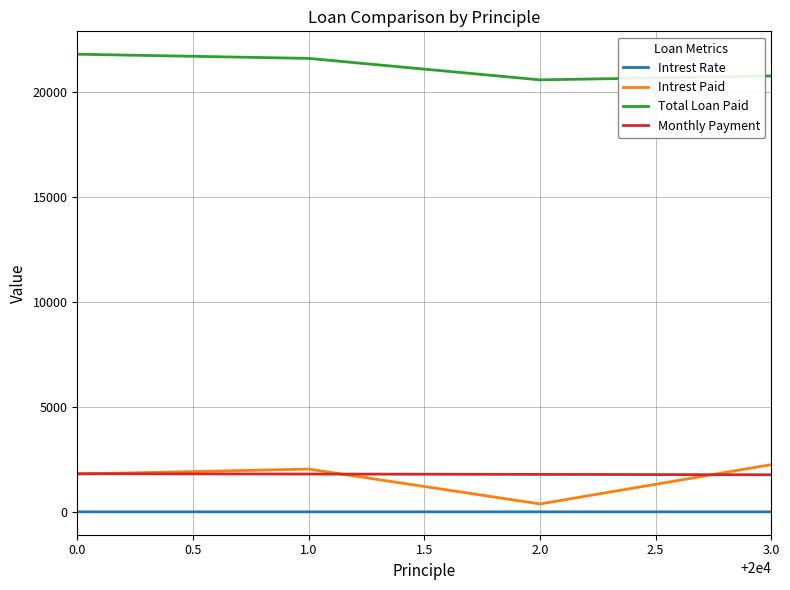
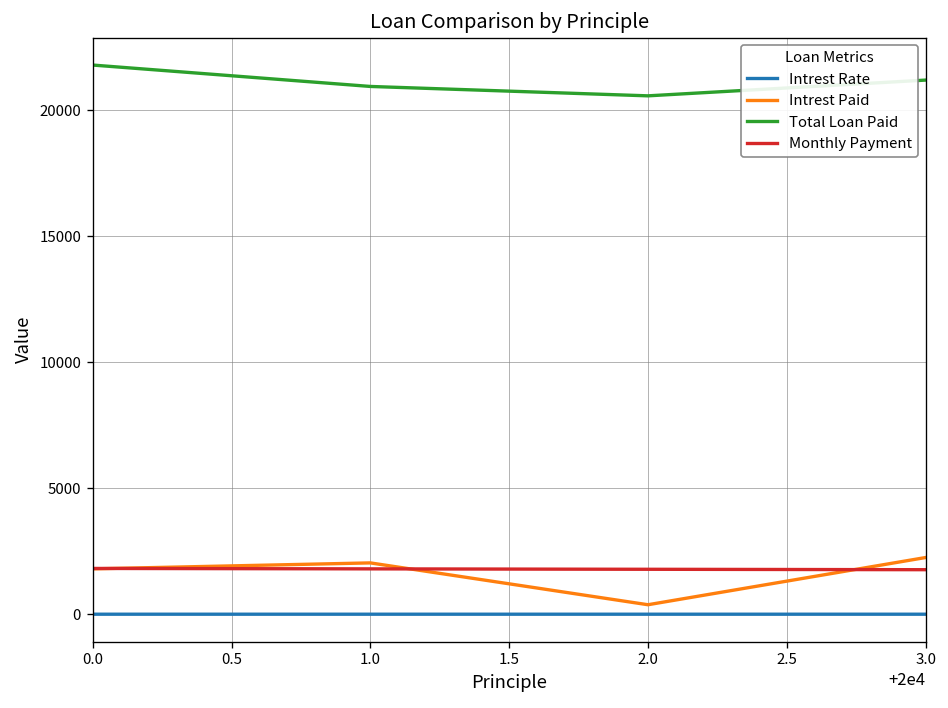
Total Loan Paid, 1.0: 21600 -> 21000
Total Loan Paid, 3.0: 20800 -> 21200
